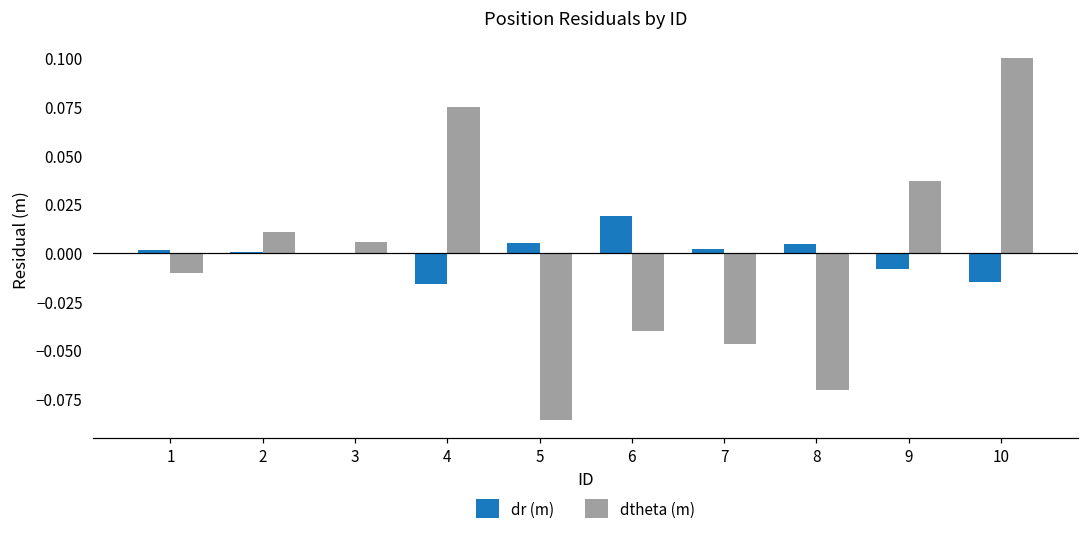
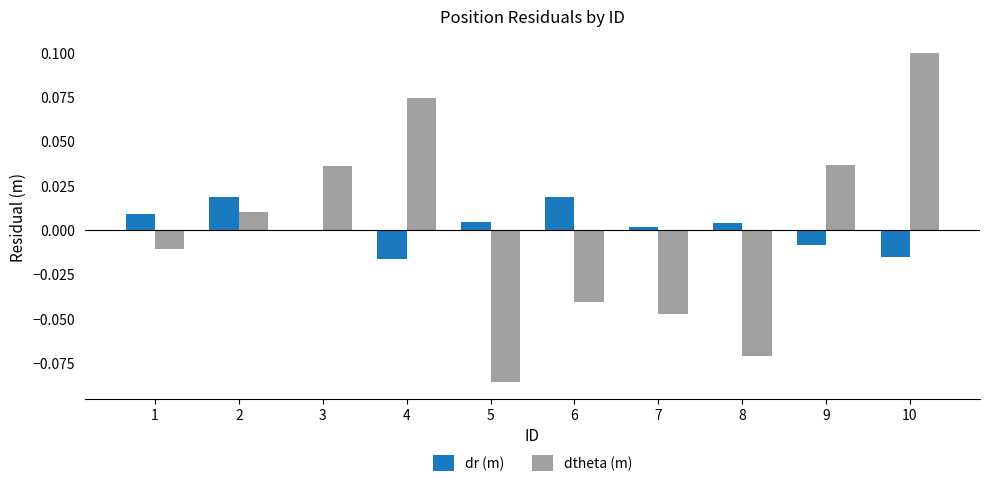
dr (m), 1: 0.001 -> 0.009
dr (m), 2: 0.000 -> 0.019
dtheta (m), 3: 0.005 -> 0.036
